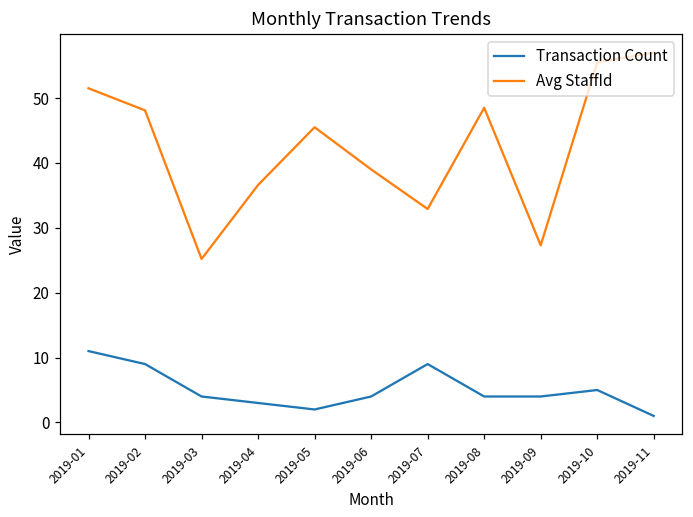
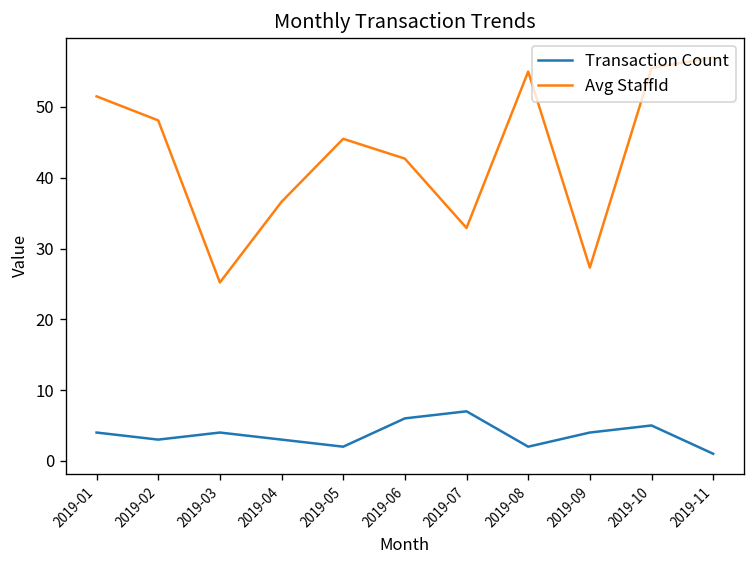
Transaction Count, 2019-01: 11 -> 4
Transaction Count, 2019-02: 9 -> 3
Transaction Count, 2019-06: 4 -> 6
Avg StaffId, 2019-06: 39 -> 43
Transaction Count, 2019-07: 9 -> 7
Transaction Count, 2019-08: 4 -> 2
Avg StaffId, 2019-08: 49 -> 55
